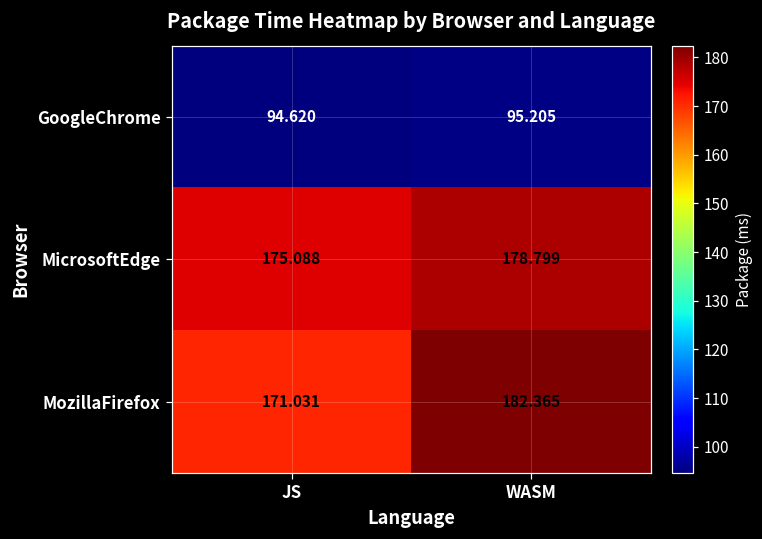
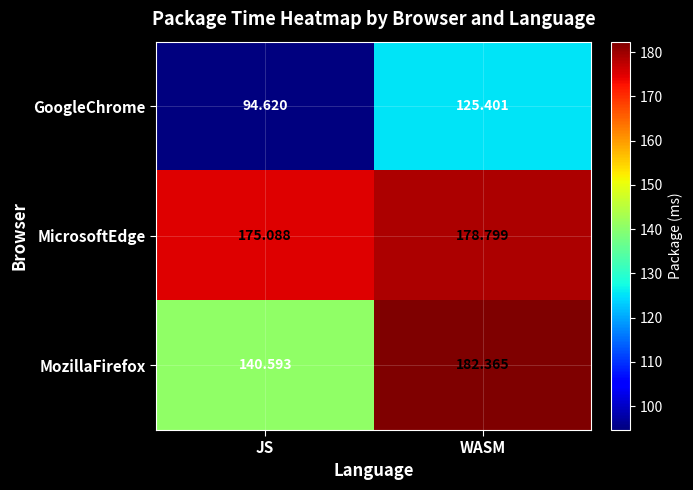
GoogleChrome, WASM: 95.205 -> 125.401
MozillaFirefox, JS: 171.031 -> 140.593
